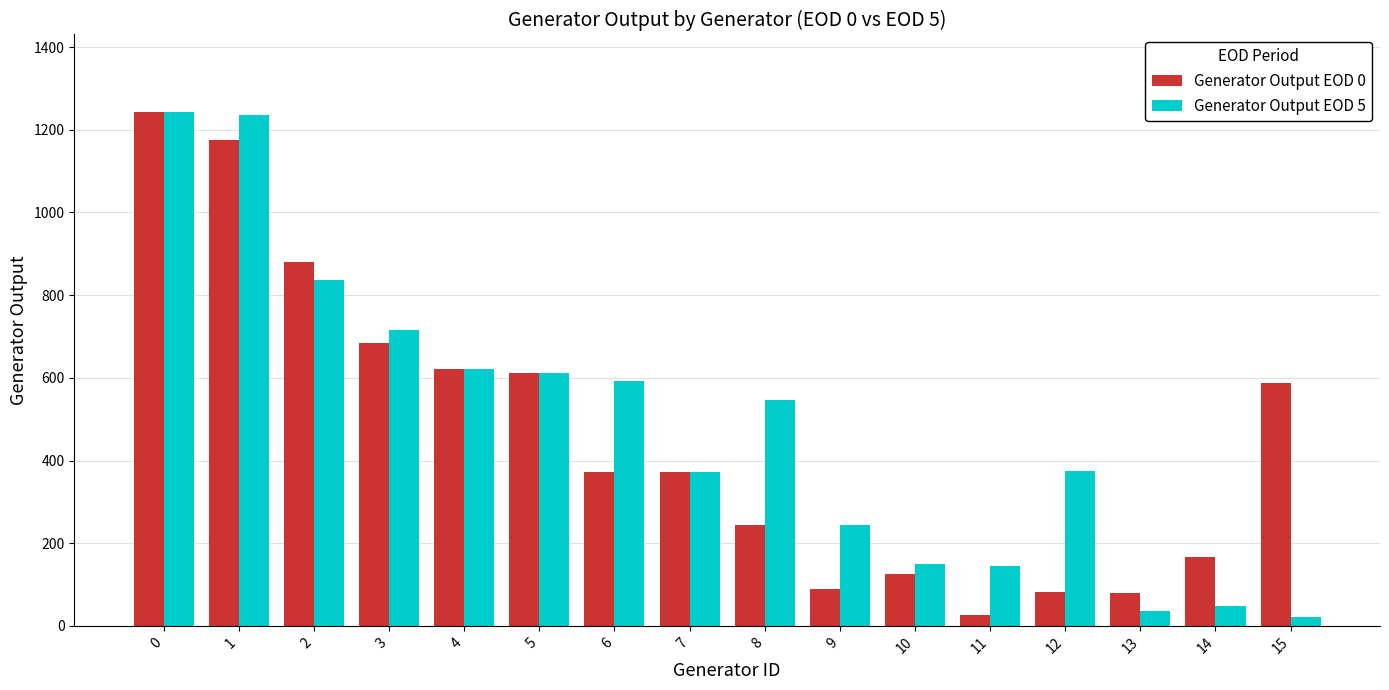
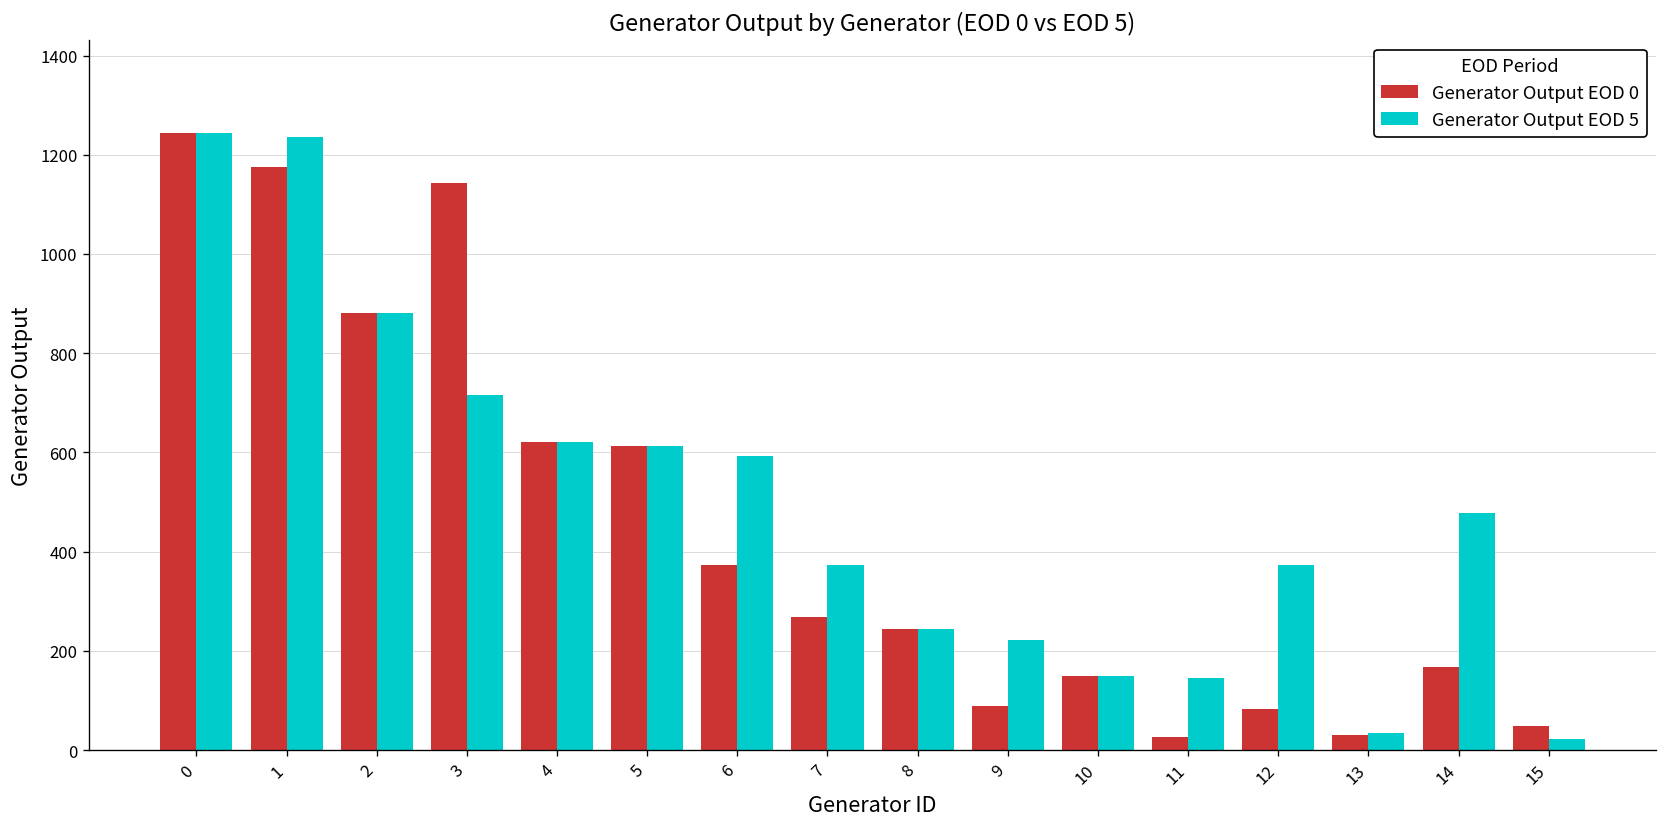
Generator Output EOD 5, 2: 840 -> 880
Generator Output EOD 0, 3: 680 -> 1140
Generator Output EOD 0, 7: 370 -> 270
Generator Output EOD 5, 8: 550 -> 240
Generator Output EOD 5, 9: 240 -> 220
Generator Output EOD 0, 10: 130 -> 150
Generator Output EOD 0, 13: 80 -> 30
Generator Output EOD 5, 14: 50 -> 480
Generator Output EOD 0, 15: 590 -> 50
